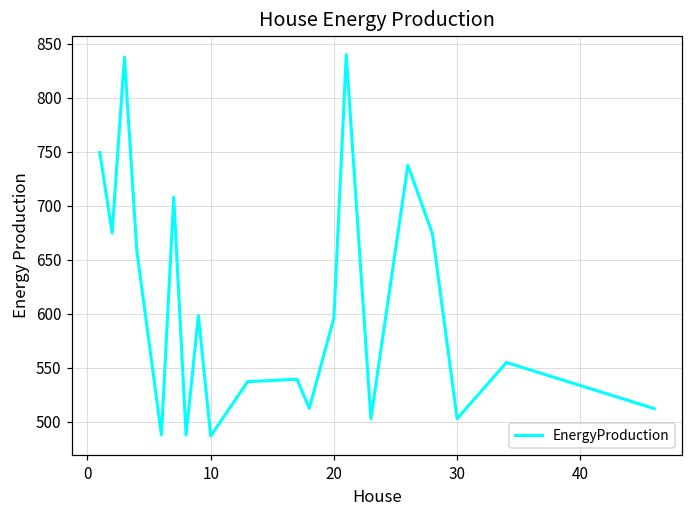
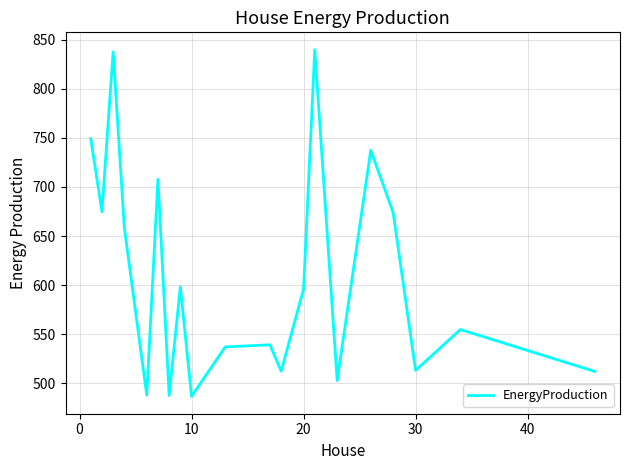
30: 500 -> 510
